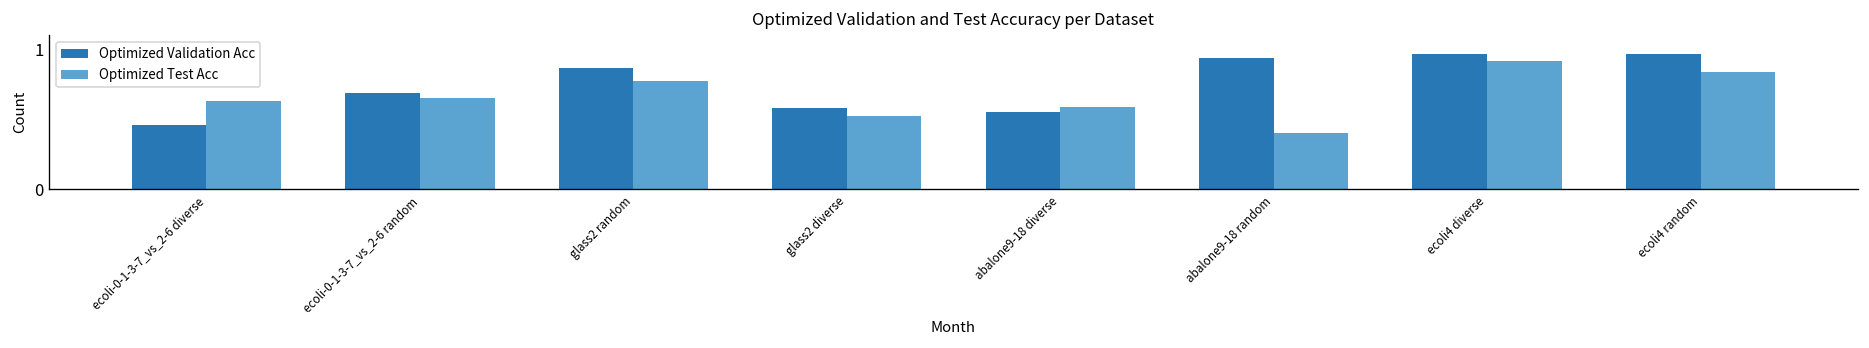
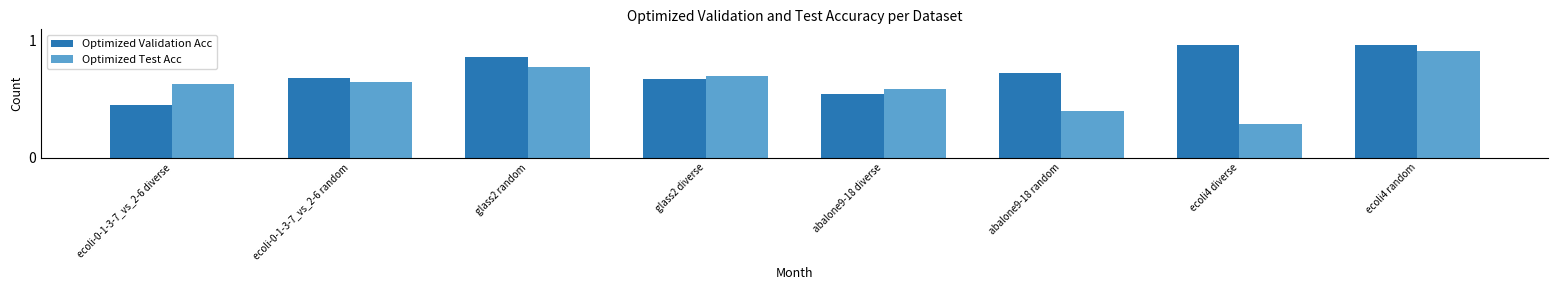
Optimized Validation Acc, glass2 diverse: 0.58 -> 0.68
Optimized Test Acc, glass2 diverse: 0.53 -> 0.70
Optimized Validation Acc, abalone9-18 random: 0.94 -> 0.73
Optimized Test Acc, ecoli4 diverse: 0.92 -> 0.29
Optimized Test Acc, ecoli4 random: 0.84 -> 0.91
